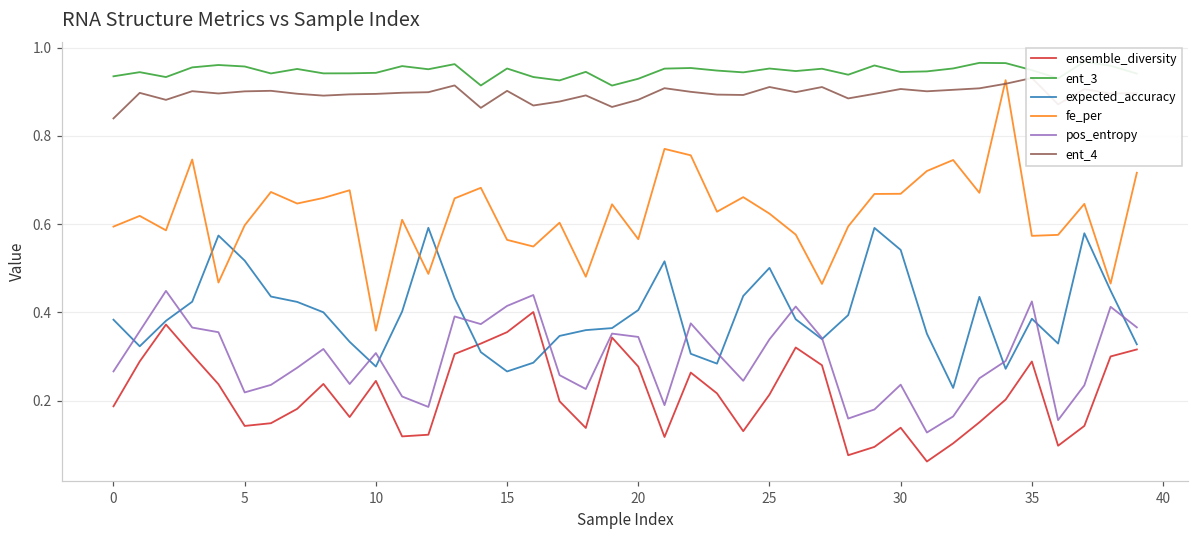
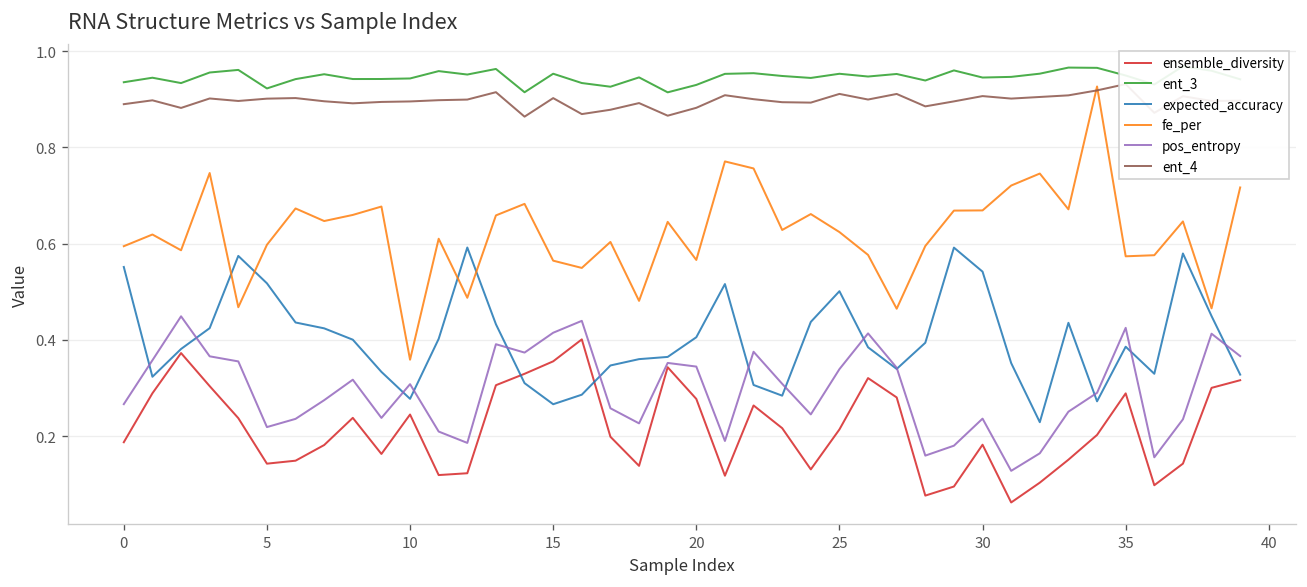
expected_accuracy, 0: 0.38 -> 0.55
ent_4, 0: 0.84 -> 0.89
ent_3, 5: 0.96 -> 0.92
ensemble_diversity, 30: 0.14 -> 0.18
